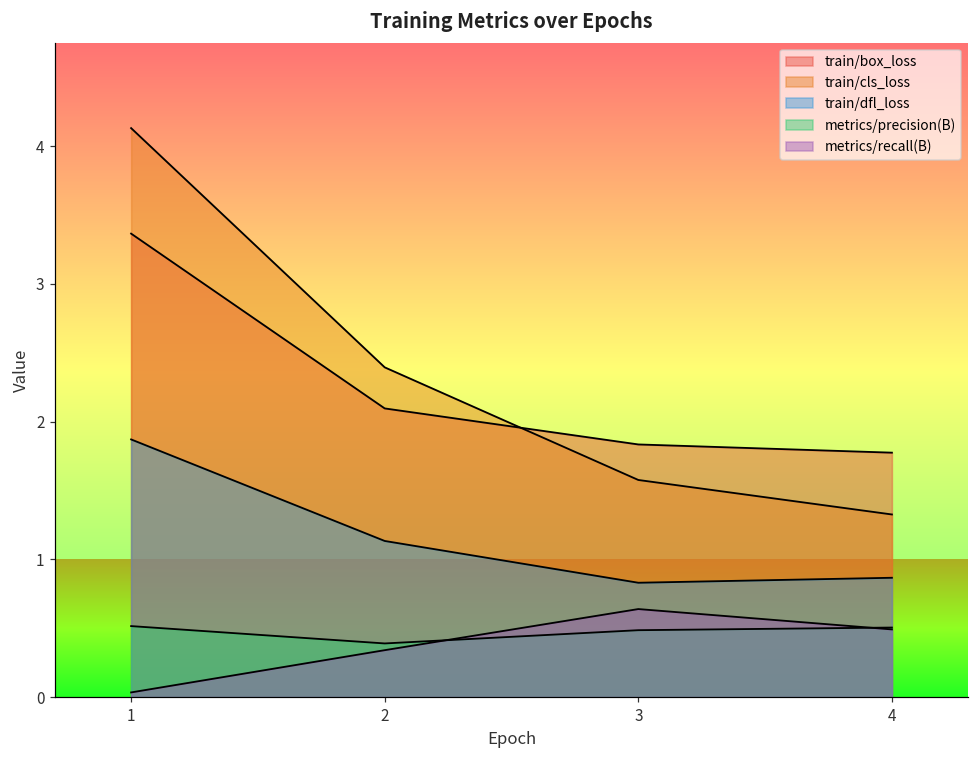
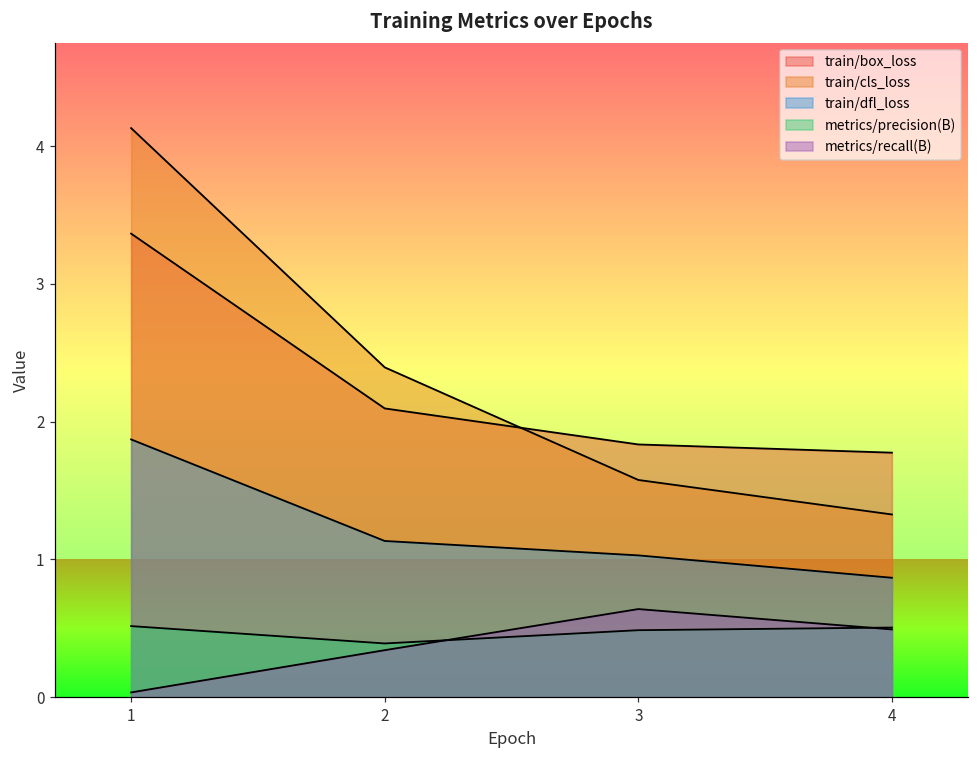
train/dfl_loss, 3: 0.83 -> 1.03
